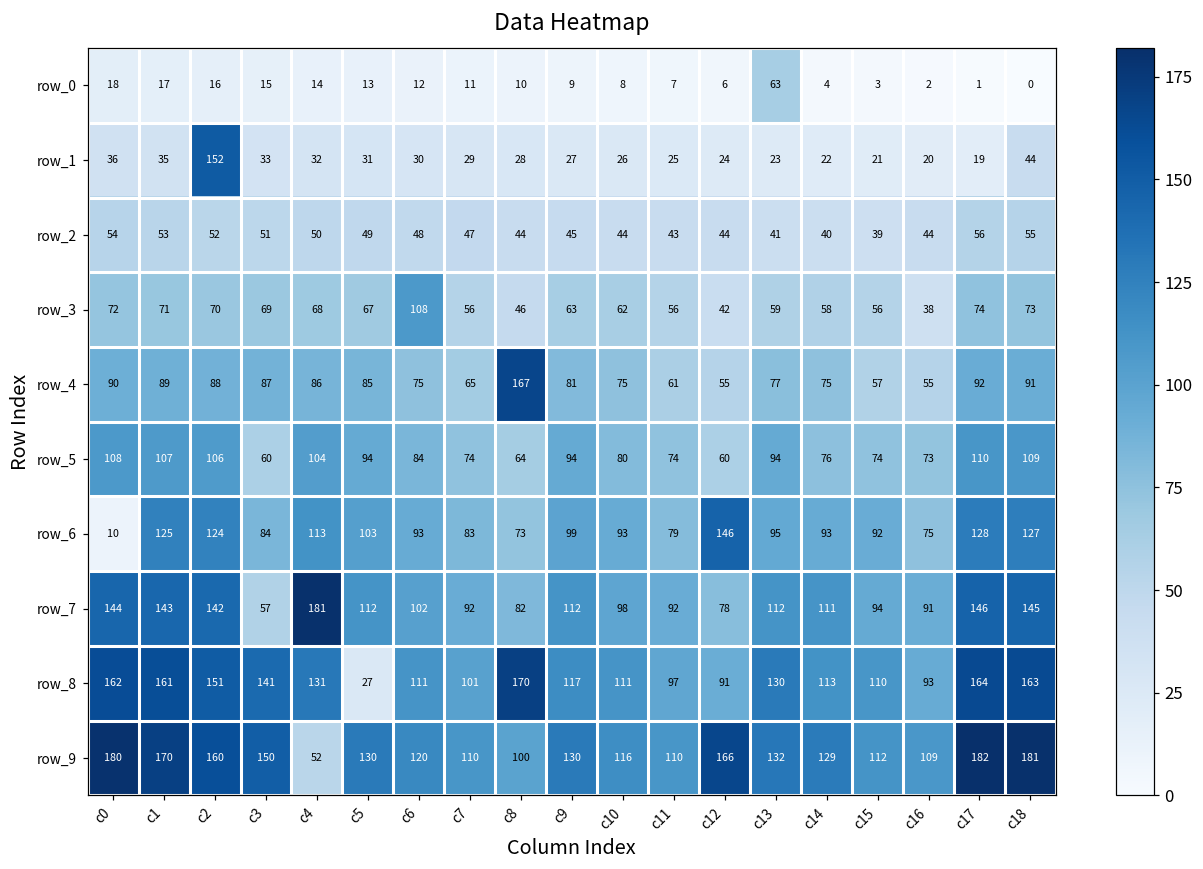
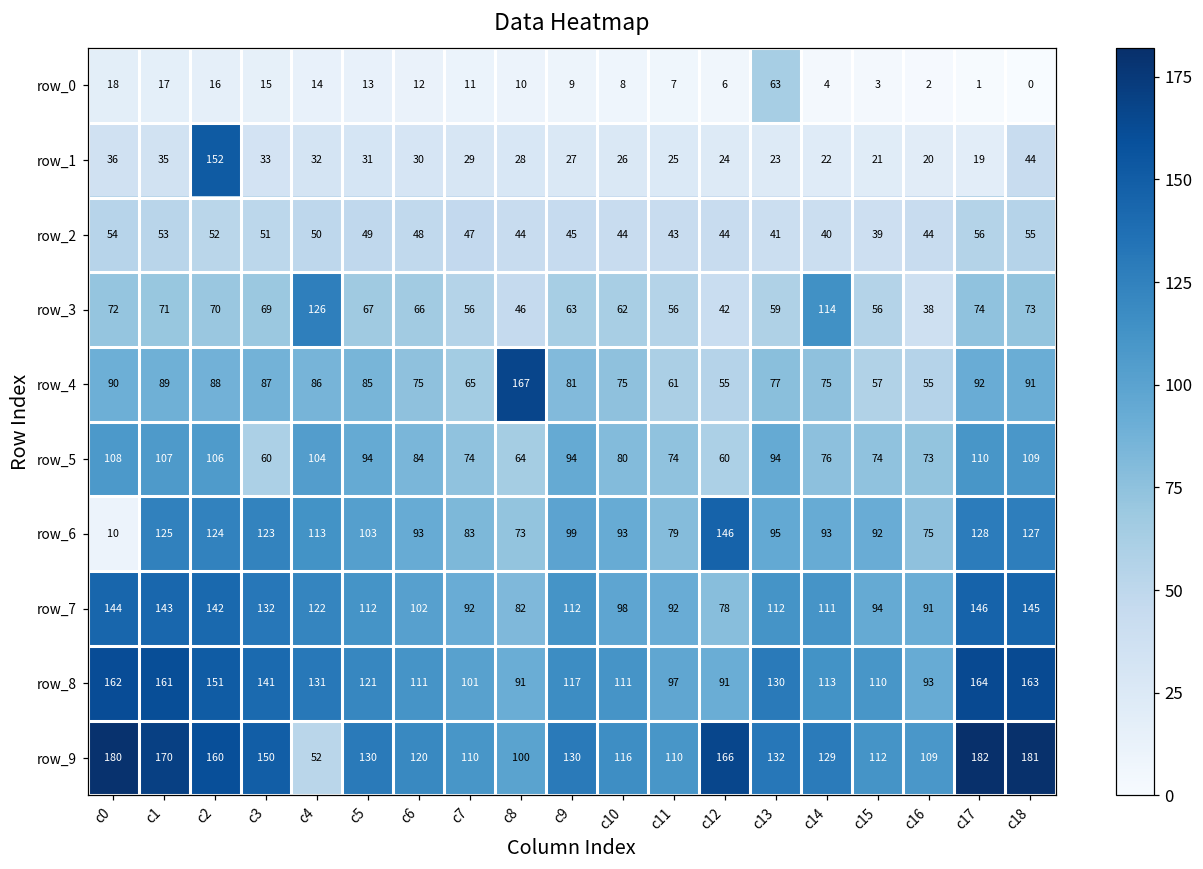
row_3, c4: 68 -> 126
row_3, c6: 108 -> 66
row_3, c14: 58 -> 114
row_6, c3: 84 -> 123
row_7, c3: 57 -> 132
row_7, c4: 181 -> 122
row_8, c5: 27 -> 121
row_8, c8: 170 -> 91
